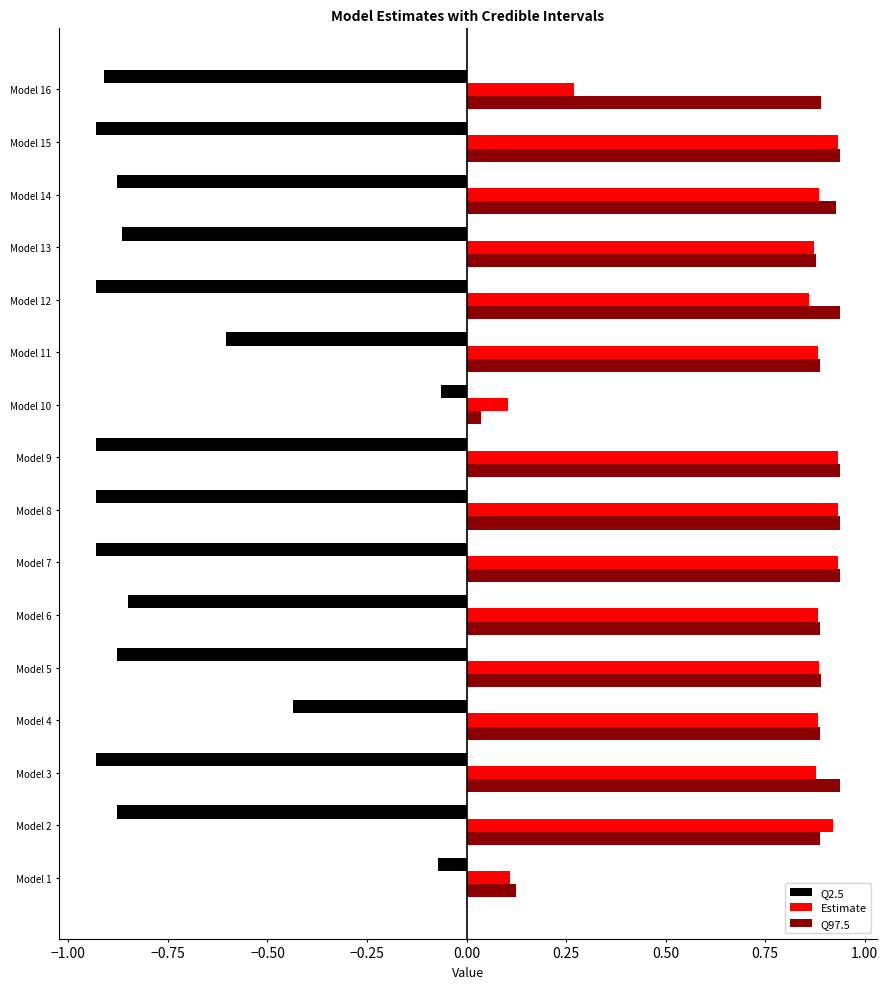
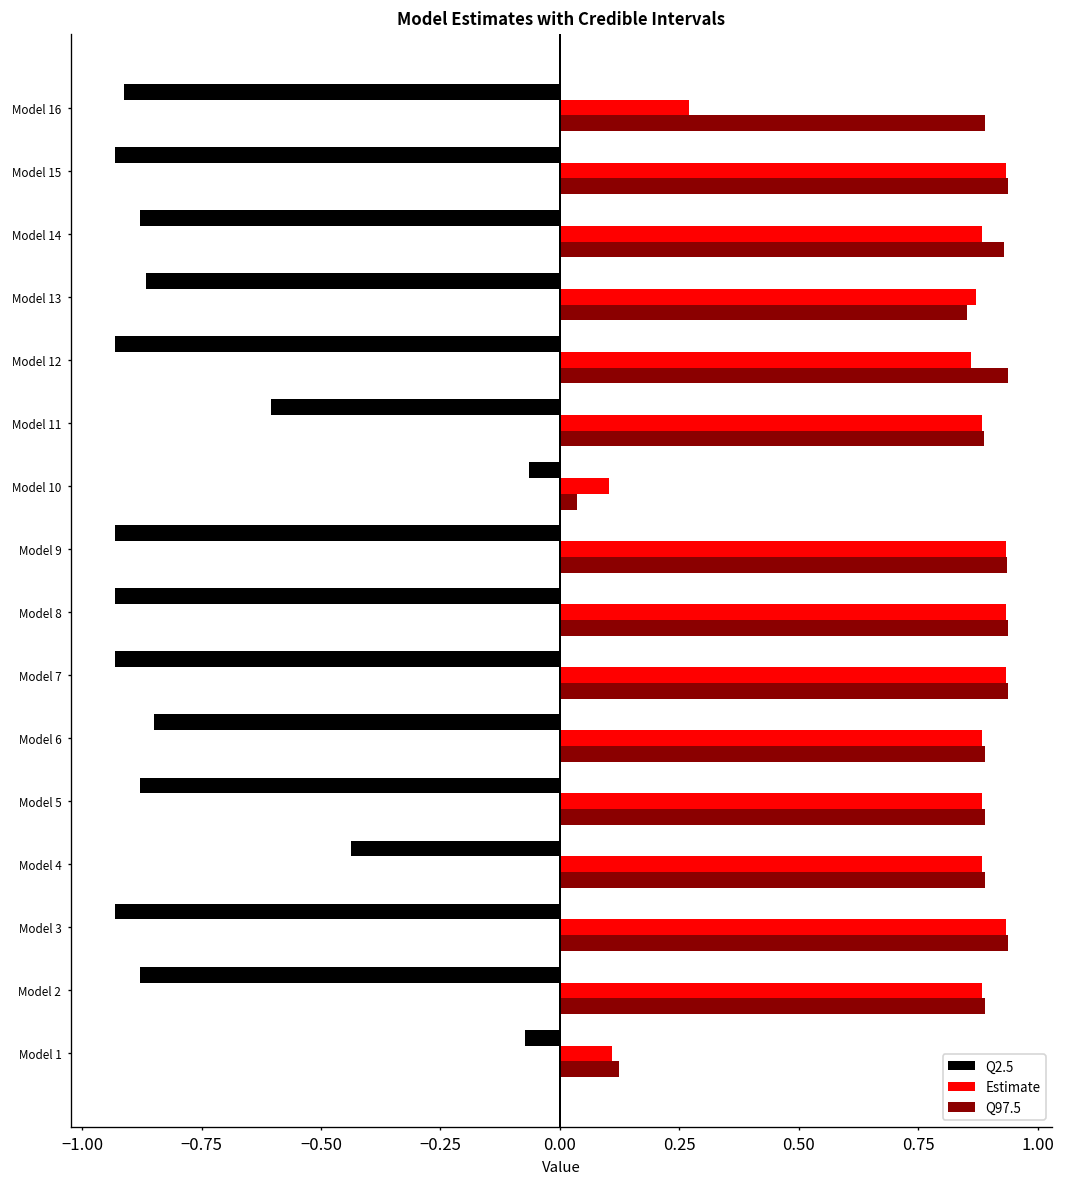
Q97.5, Model 13: 0.88 -> 0.85
Estimate, Model 3: 0.88 -> 0.93
Estimate, Model 2: 0.92 -> 0.88
